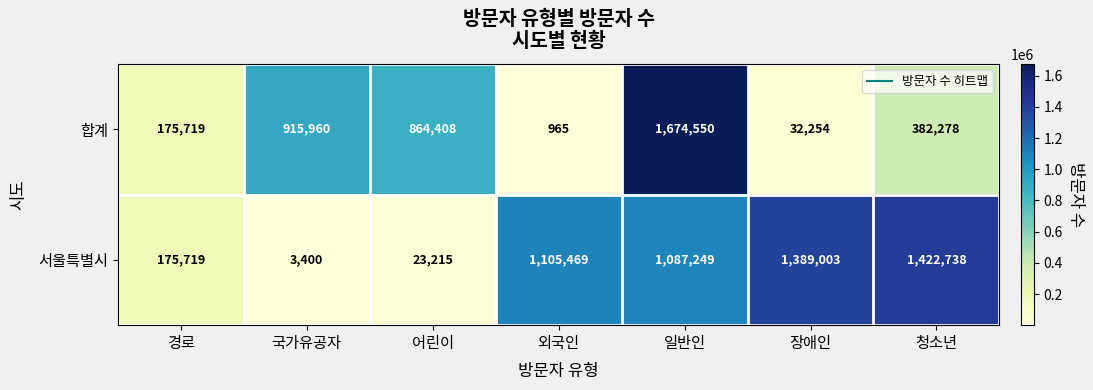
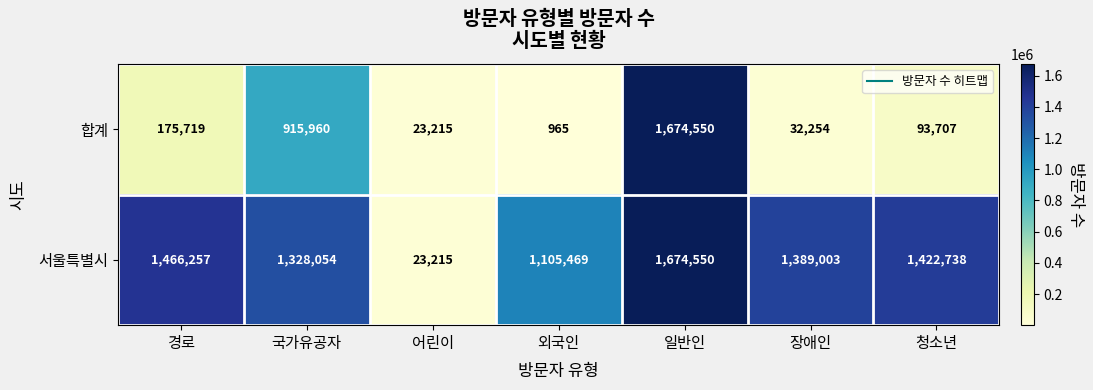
합계, 어린이: 864,408 -> 23,215
합계, 청소년: 382,278 -> 93,707
서울특별시, 경로: 175,719 -> 1,466,257
서울특별시, 국가유공자: 3,400 -> 1,328,054
서울특별시, 일반인: 1,087,249 -> 1,674,550
